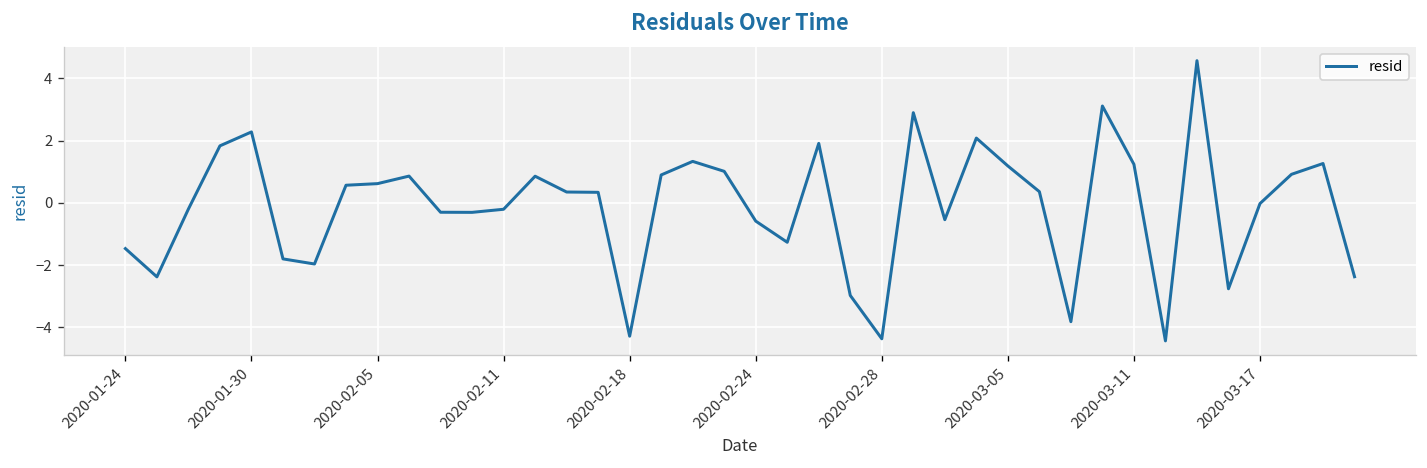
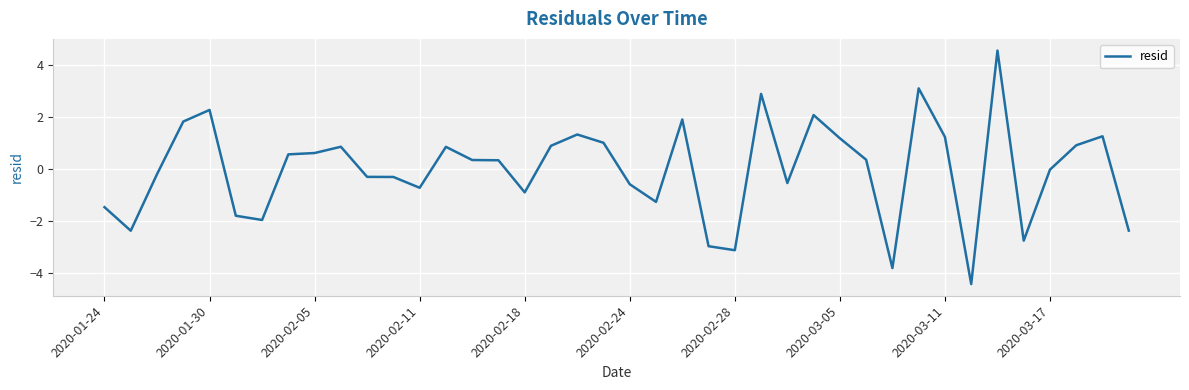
2020-02-11: -0.2 -> -0.7
2020-02-18: -4.3 -> -0.9
2020-02-28: -4.4 -> -3.1
